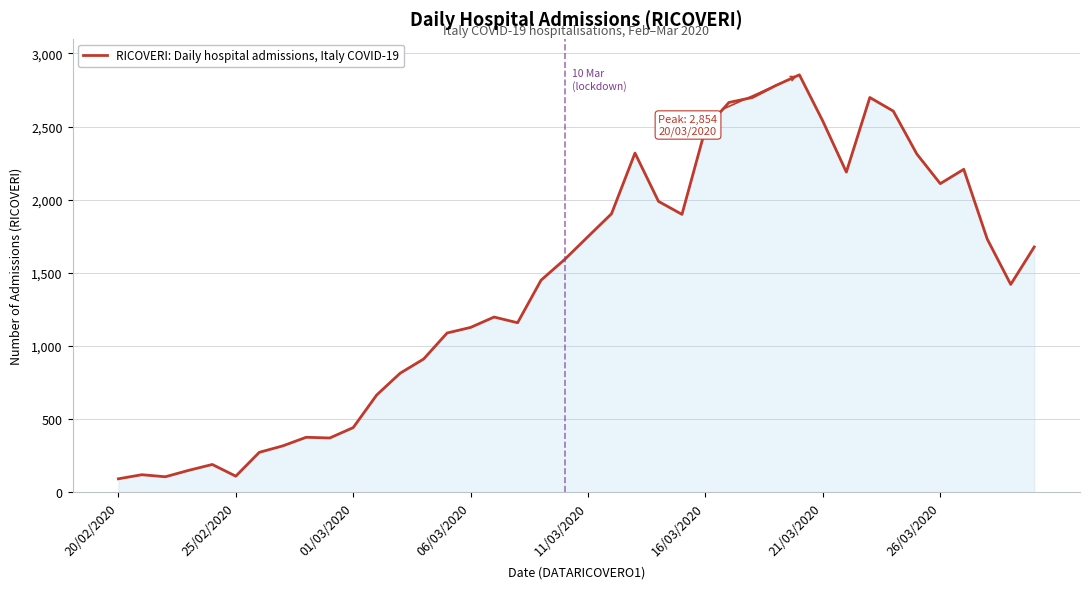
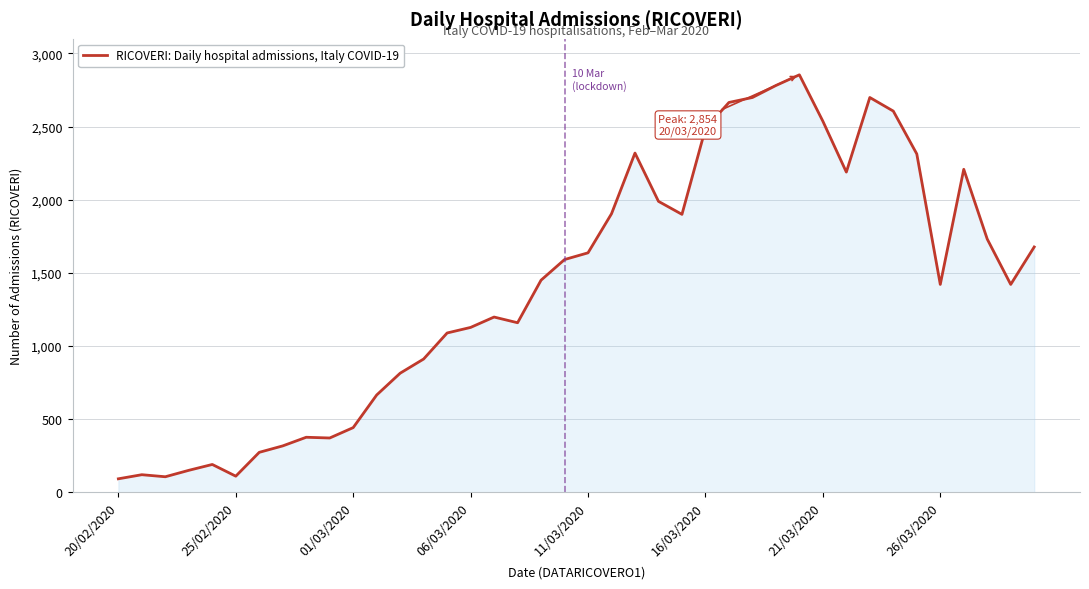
11/03/2020: 1,750 -> 1,640
26/03/2020: 2,110 -> 1,420
